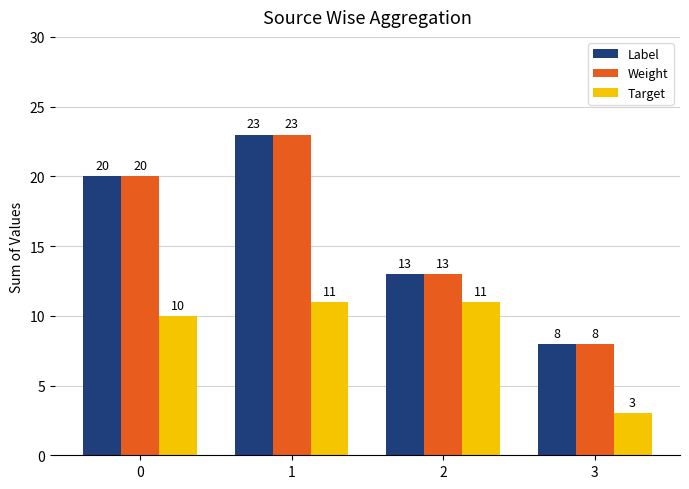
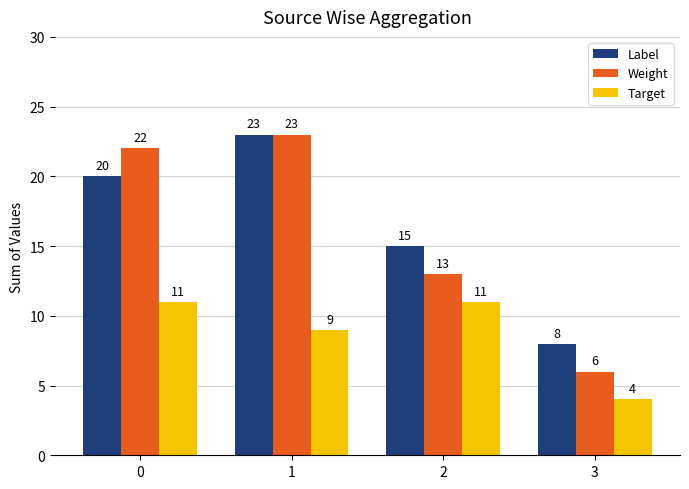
Weight, 0: 20 -> 22
Target, 0: 10 -> 11
Target, 1: 11 -> 9
Label, 2: 13 -> 15
Weight, 3: 8 -> 6
Target, 3: 3 -> 4
